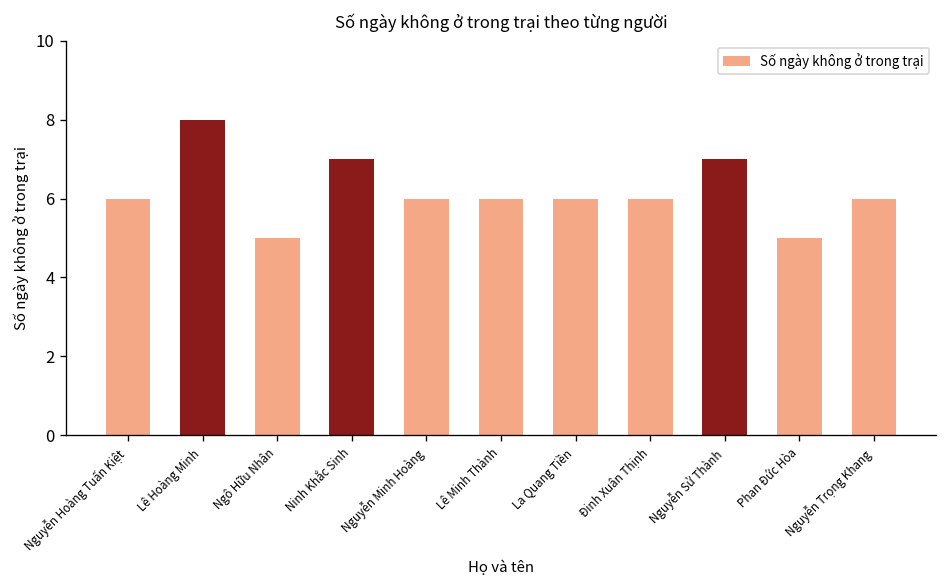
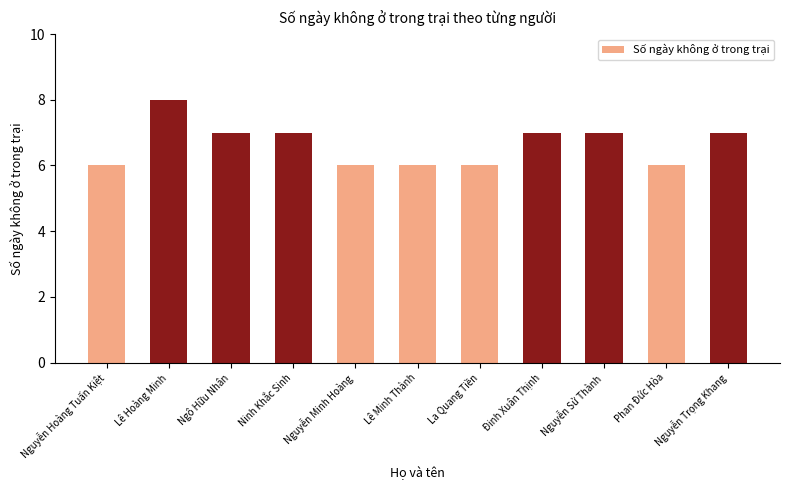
Ngô Hữu Nhân: 5 -> 7
Đinh Xuân Thịnh: 6 -> 7
Phan Đức Hòa: 5 -> 6
Nguyễn Trọng Khang: 6 -> 7
